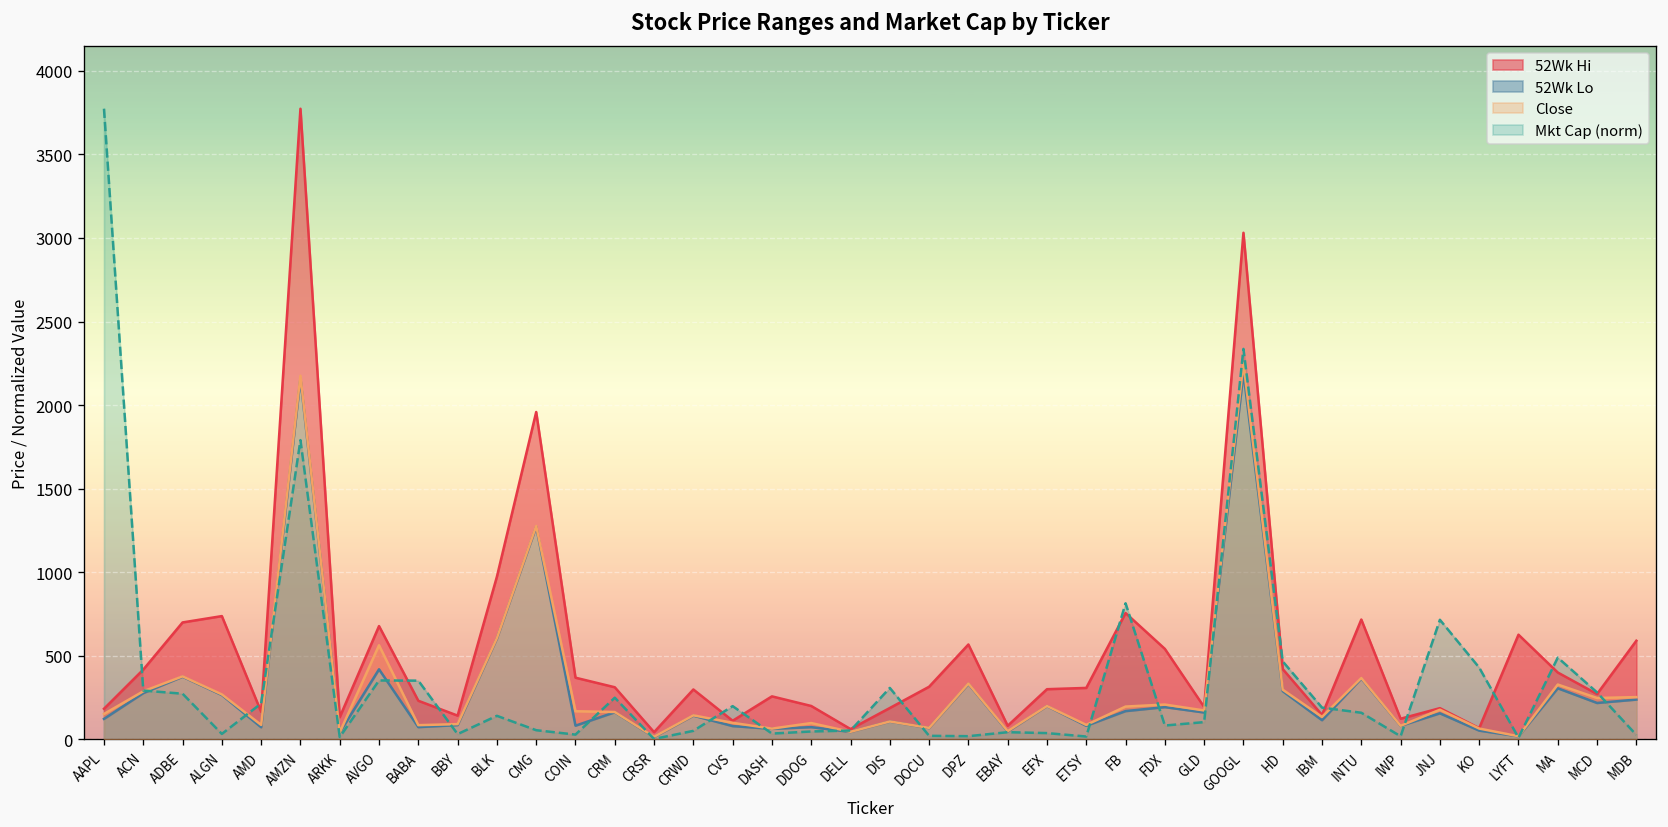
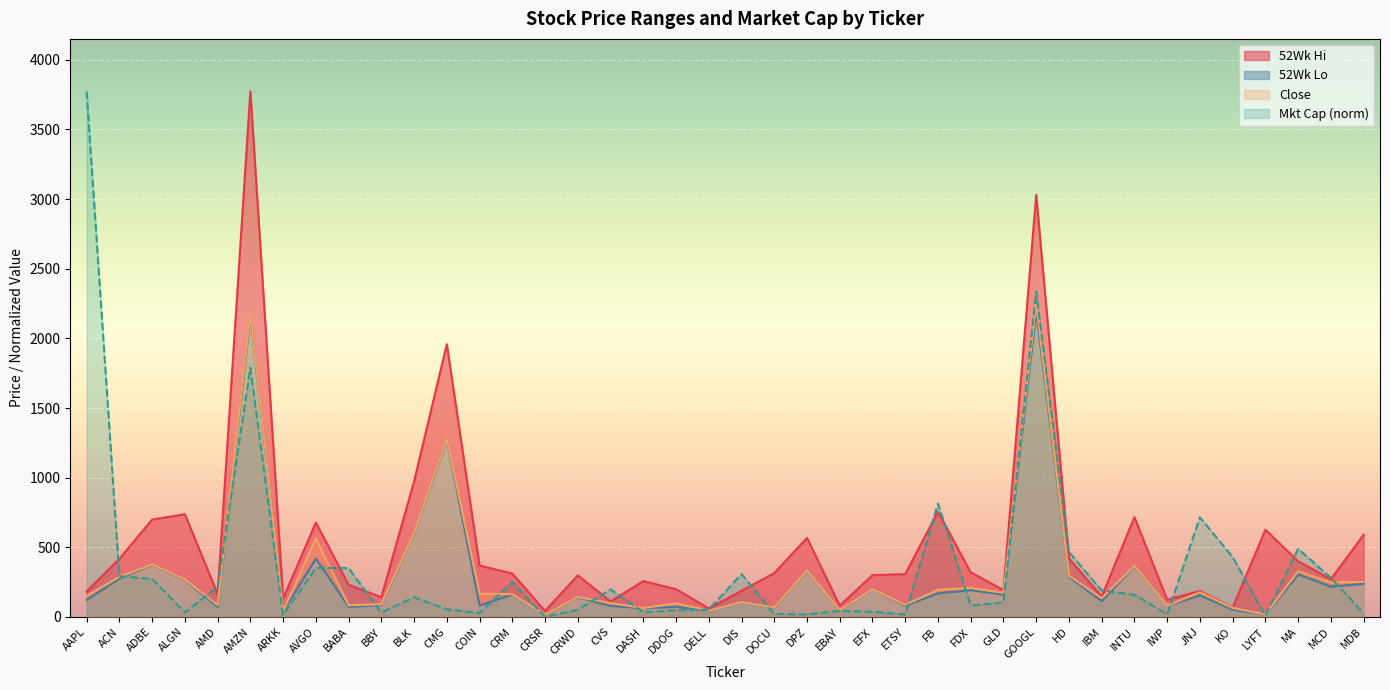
52Wk Hi, FDX: 540 -> 320
